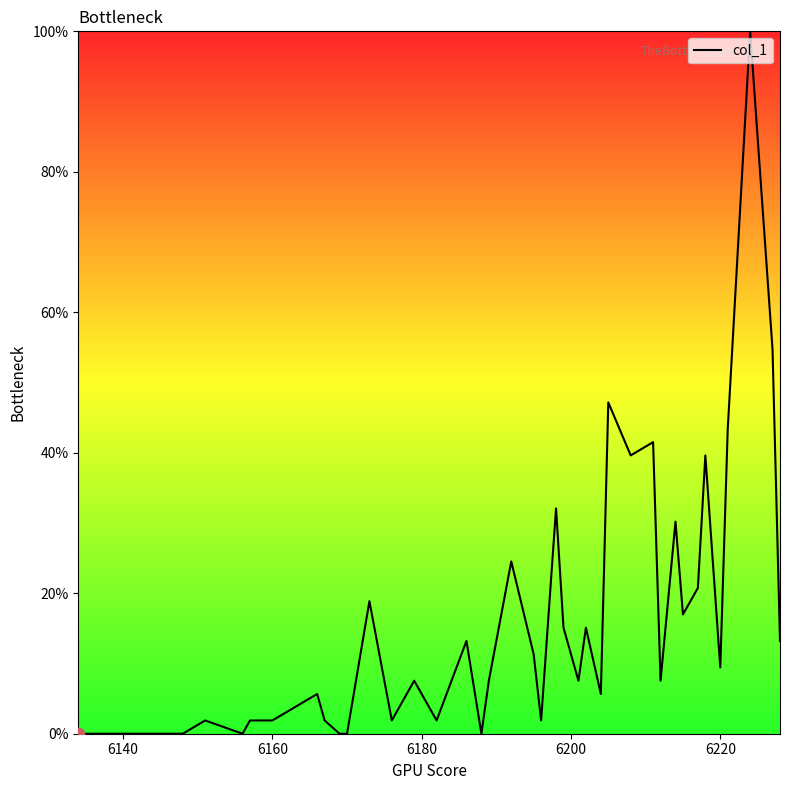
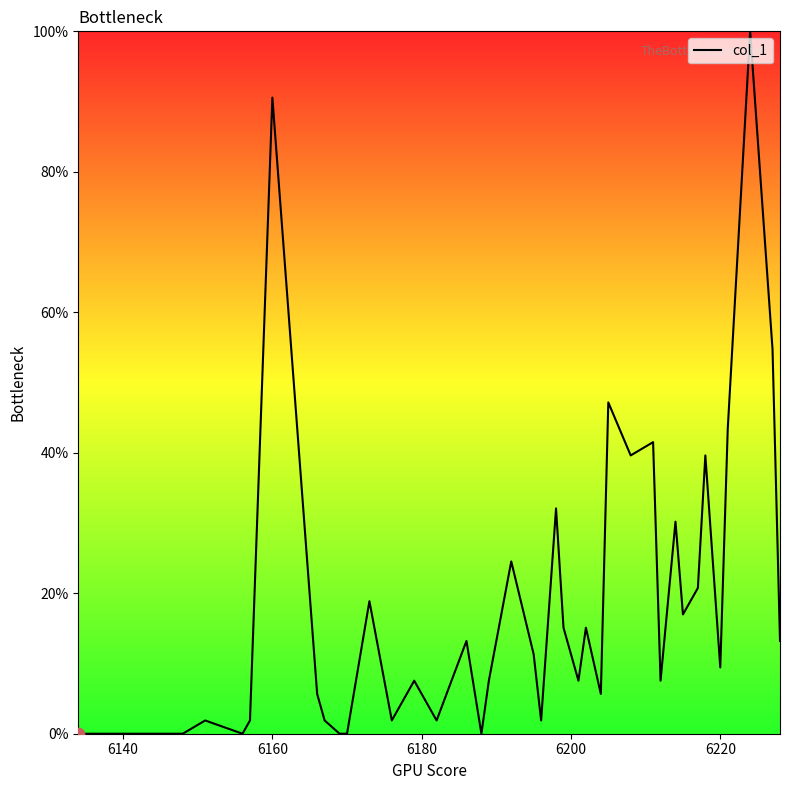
col_1, 6160: 2% -> 91%
